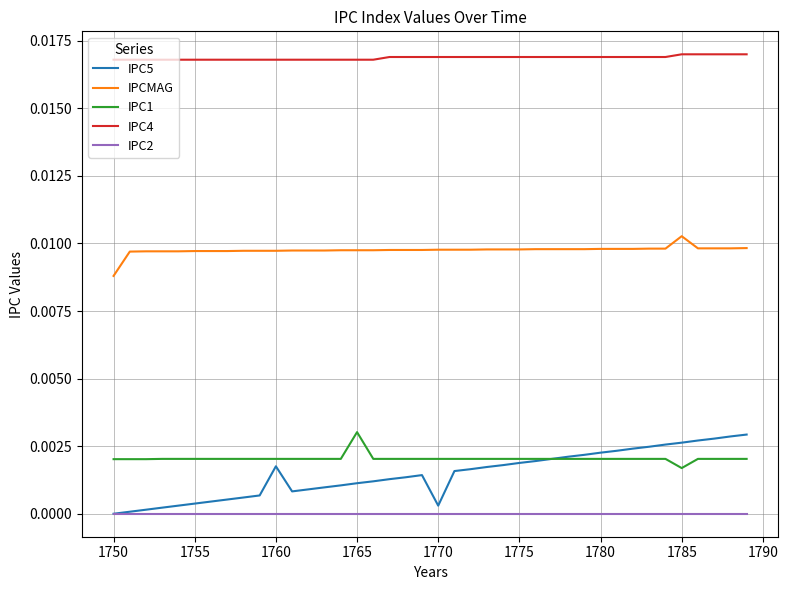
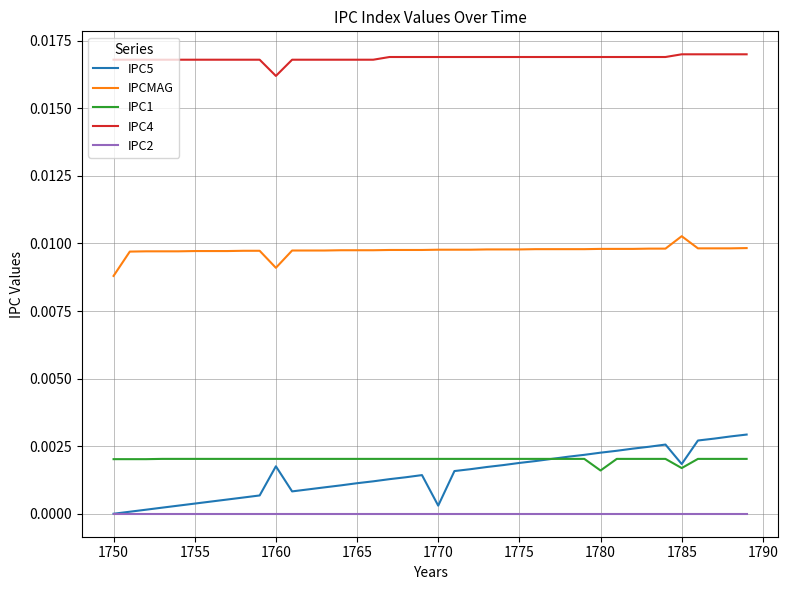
IPCMAG, 1760: 0.0097 -> 0.0091
IPC4, 1760: 0.0168 -> 0.0162
IPC1, 1765: 0.0030 -> 0.0020
IPC1, 1780: 0.0020 -> 0.0016
IPC5, 1785: 0.0026 -> 0.0018
